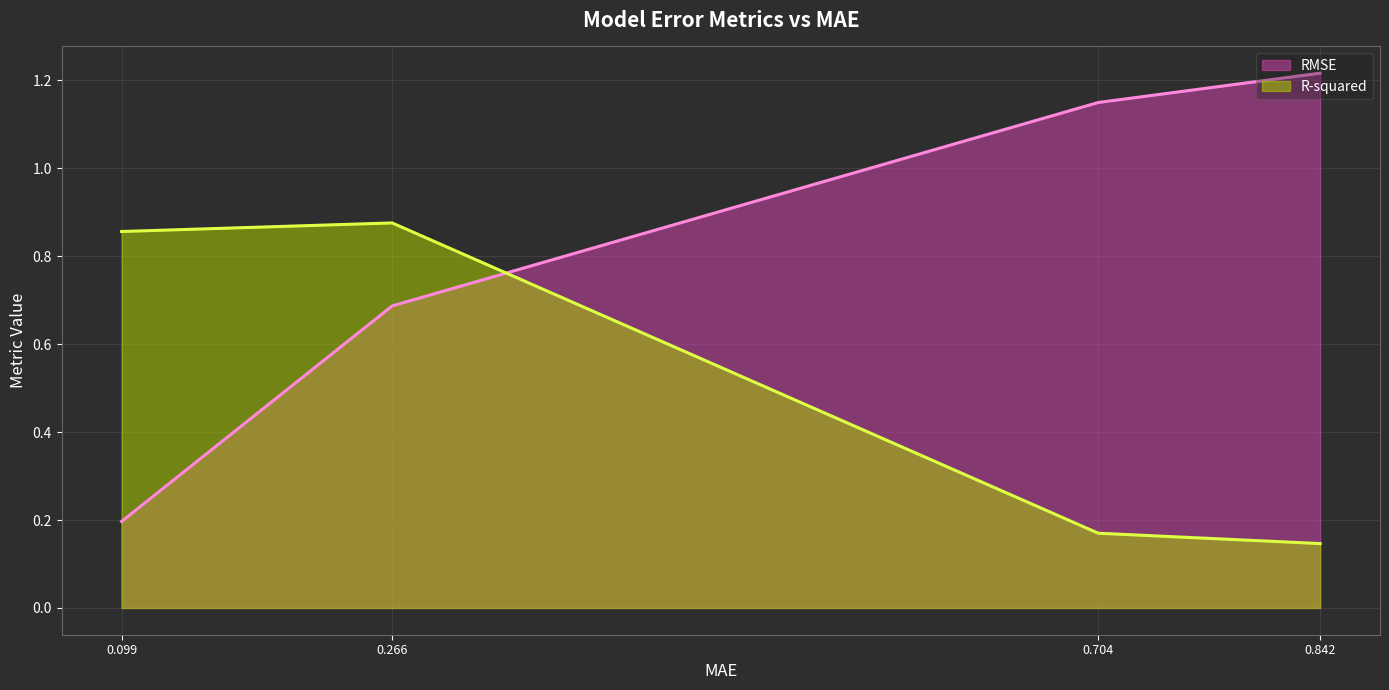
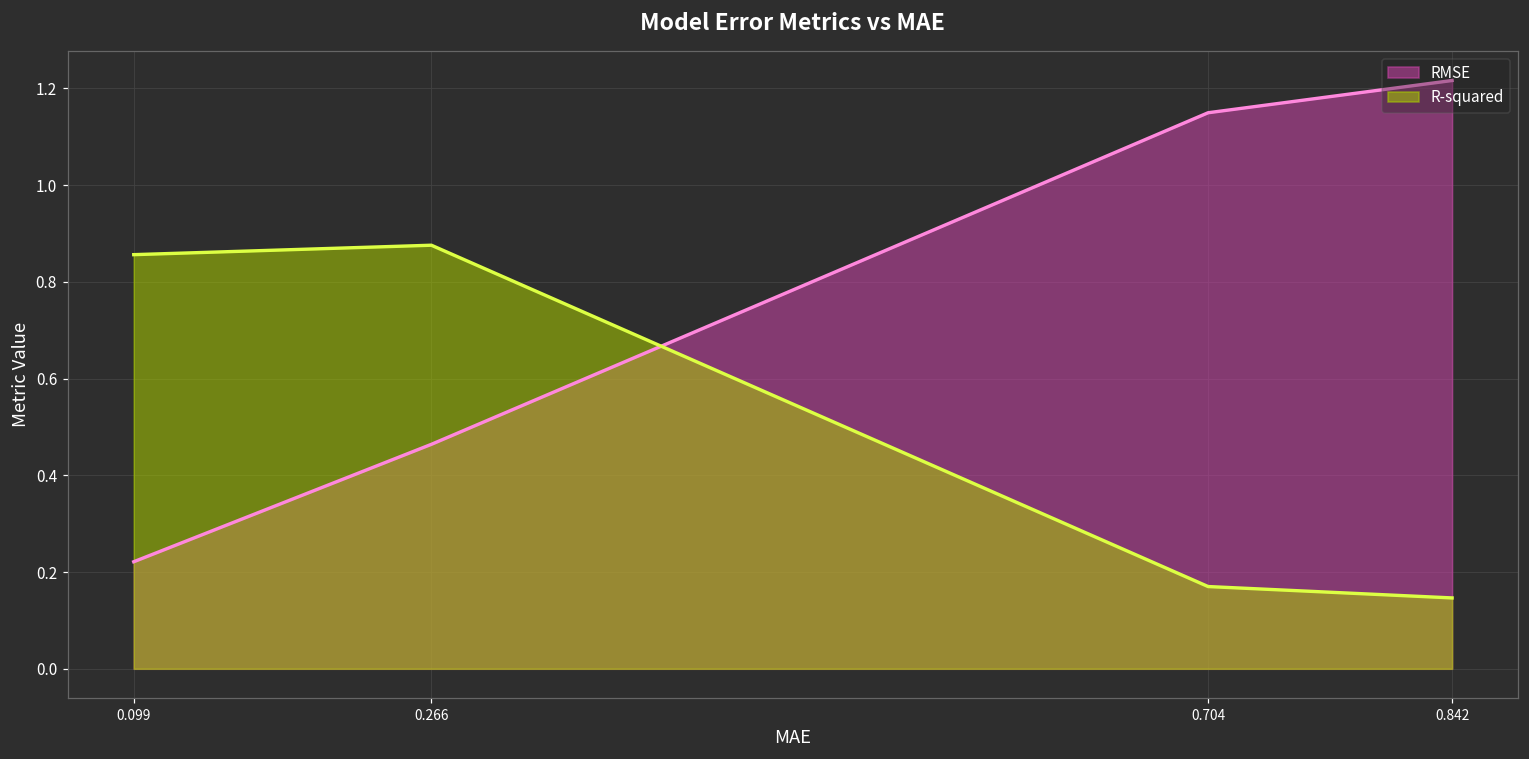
RMSE, 0.099: 0.20 -> 0.22
RMSE, 0.266: 0.69 -> 0.46
